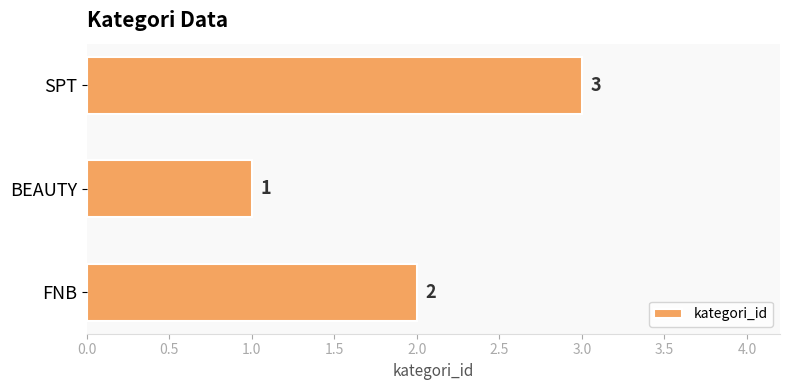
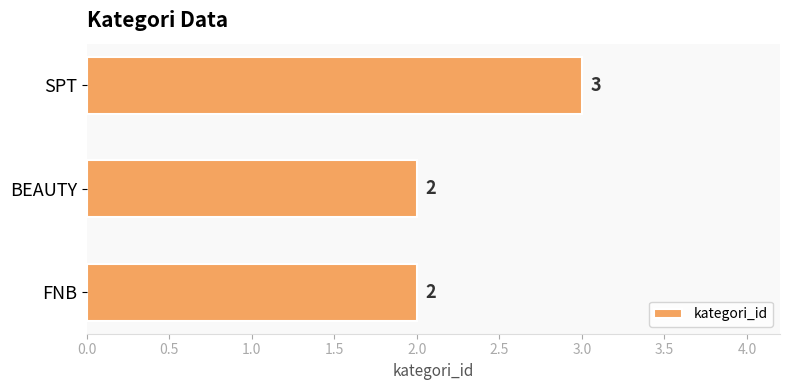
BEAUTY: 1 -> 2
